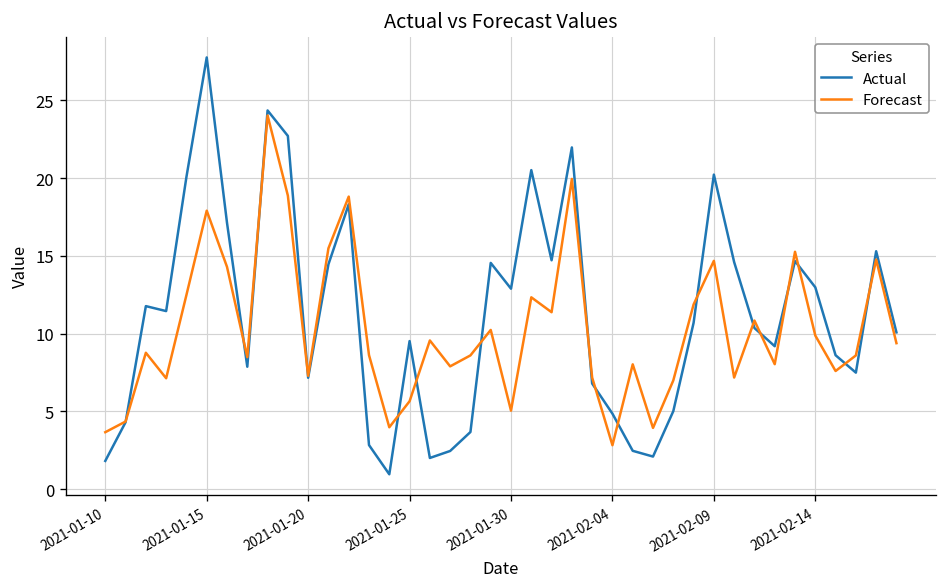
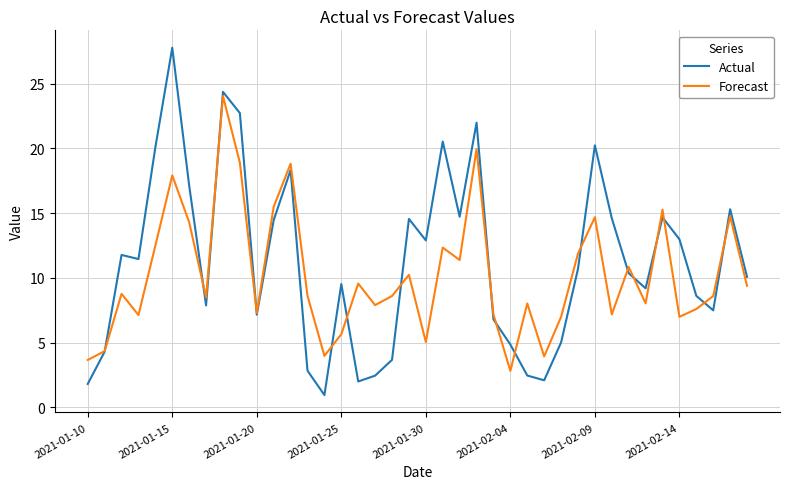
Forecast, 2021-02-14: 9.9 -> 7.0
